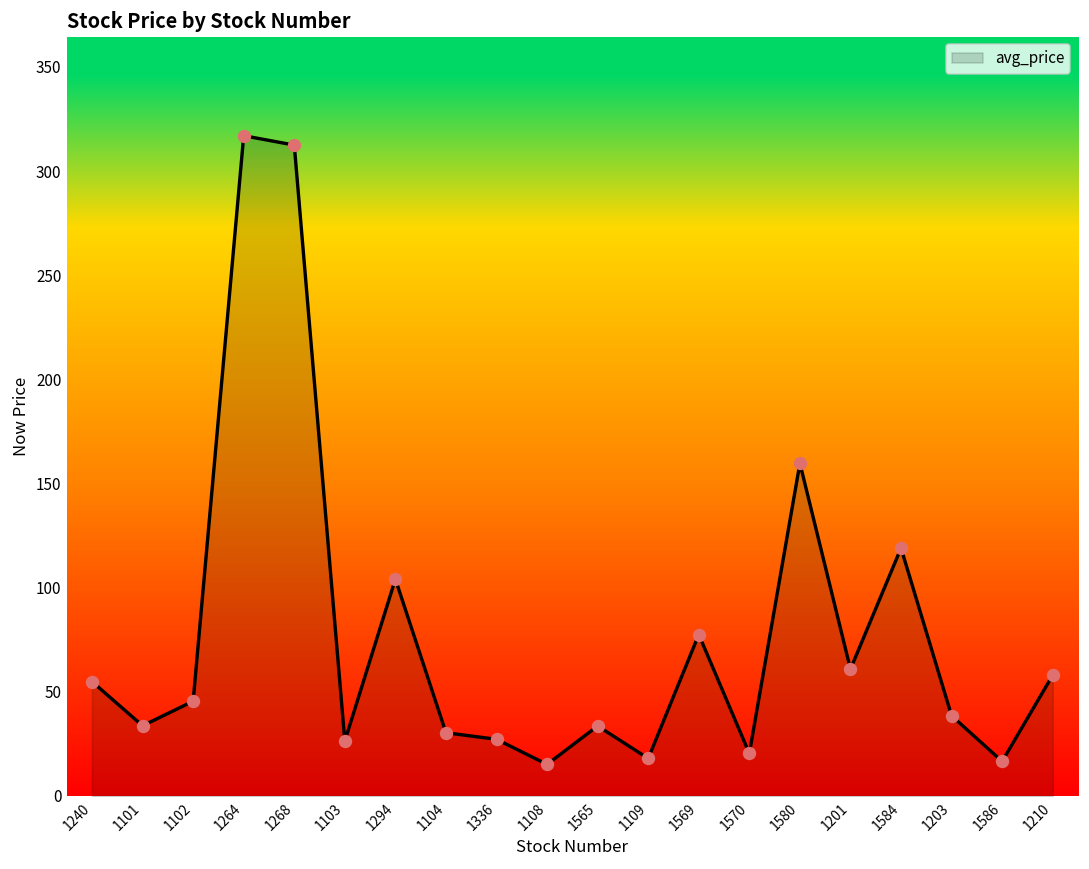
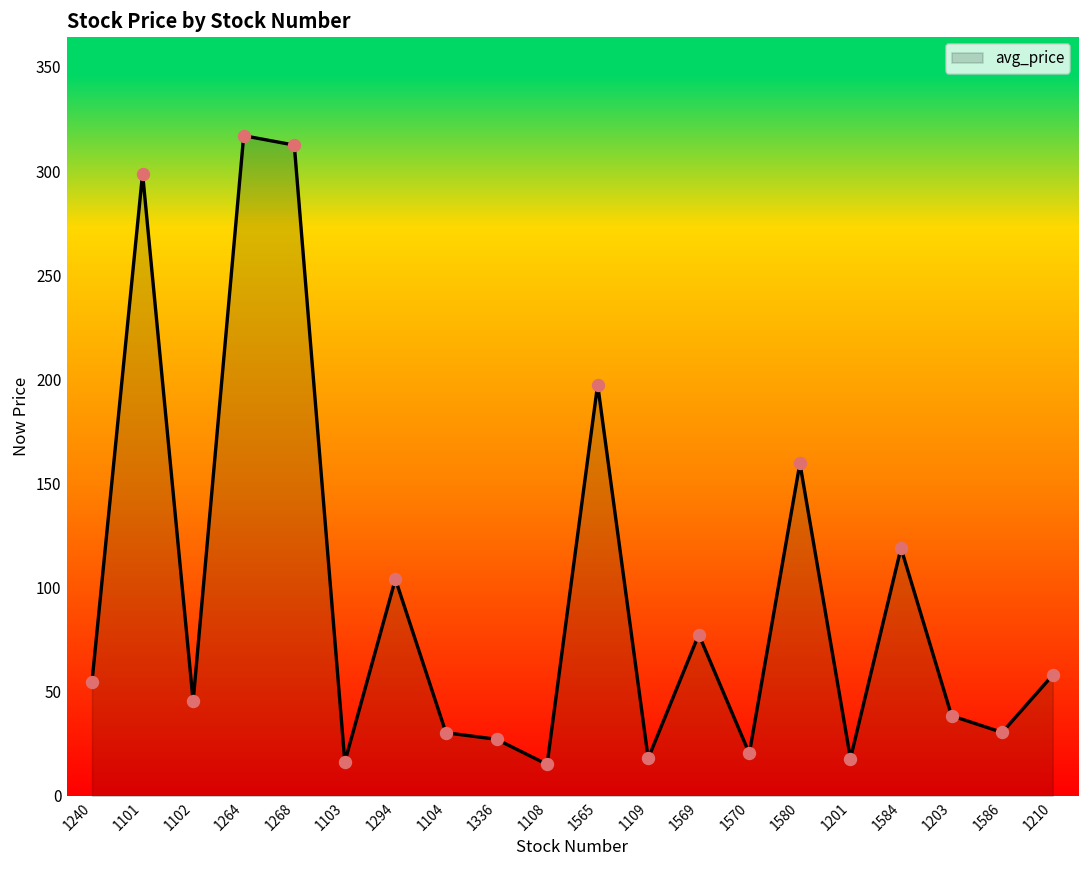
1101: 34 -> 299
1103: 26 -> 16
1565: 34 -> 198
1201: 61 -> 18
1586: 17 -> 31
